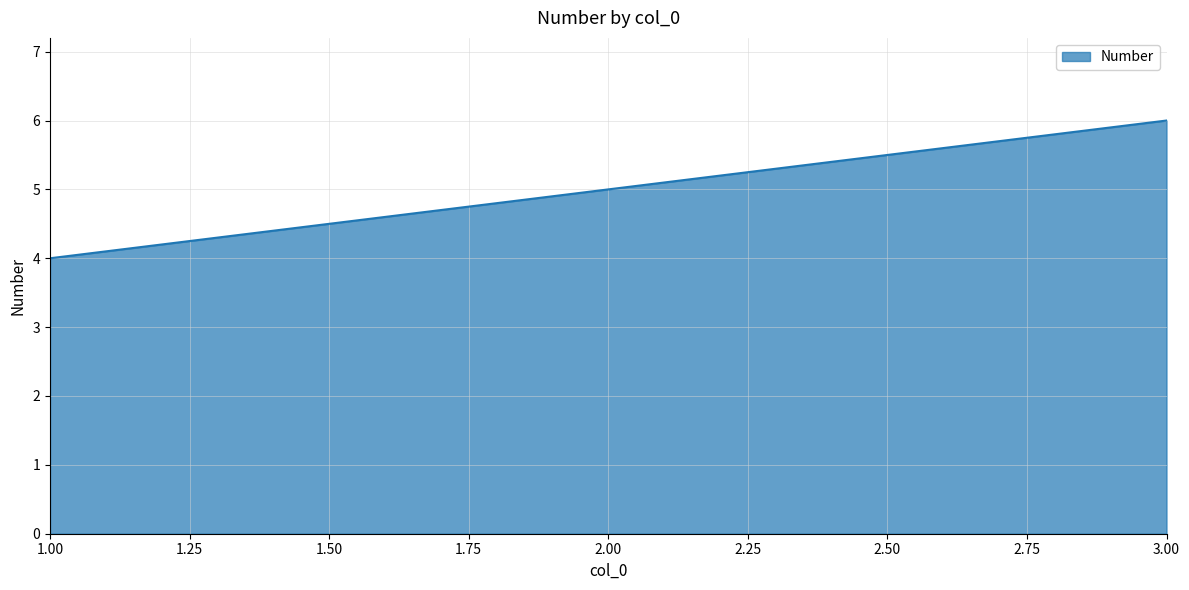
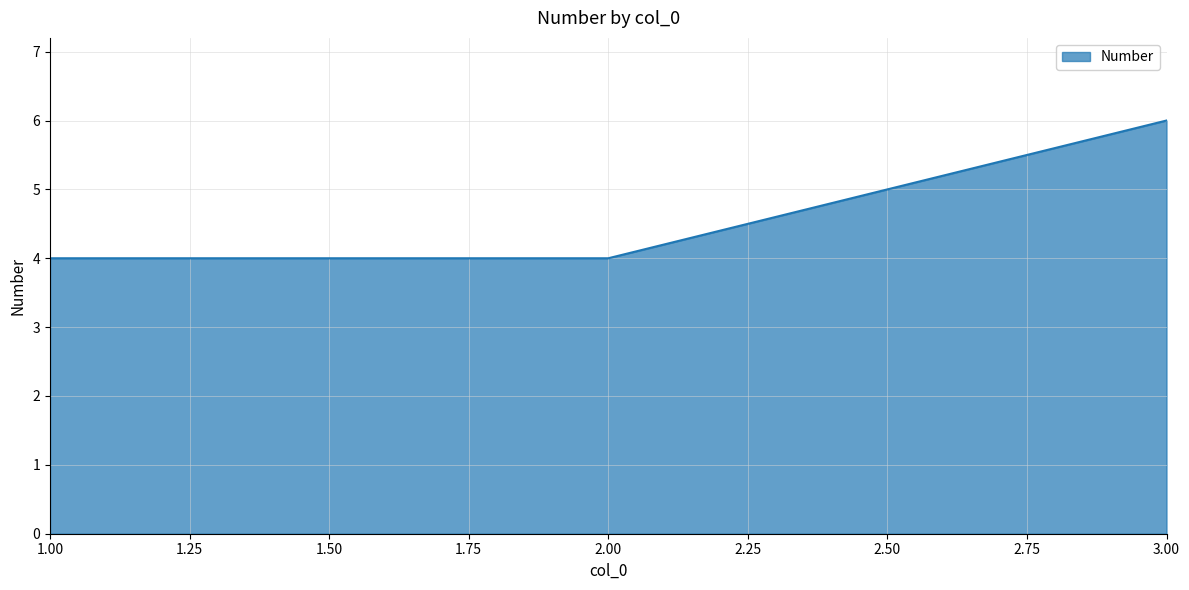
2.00: 5 -> 4
